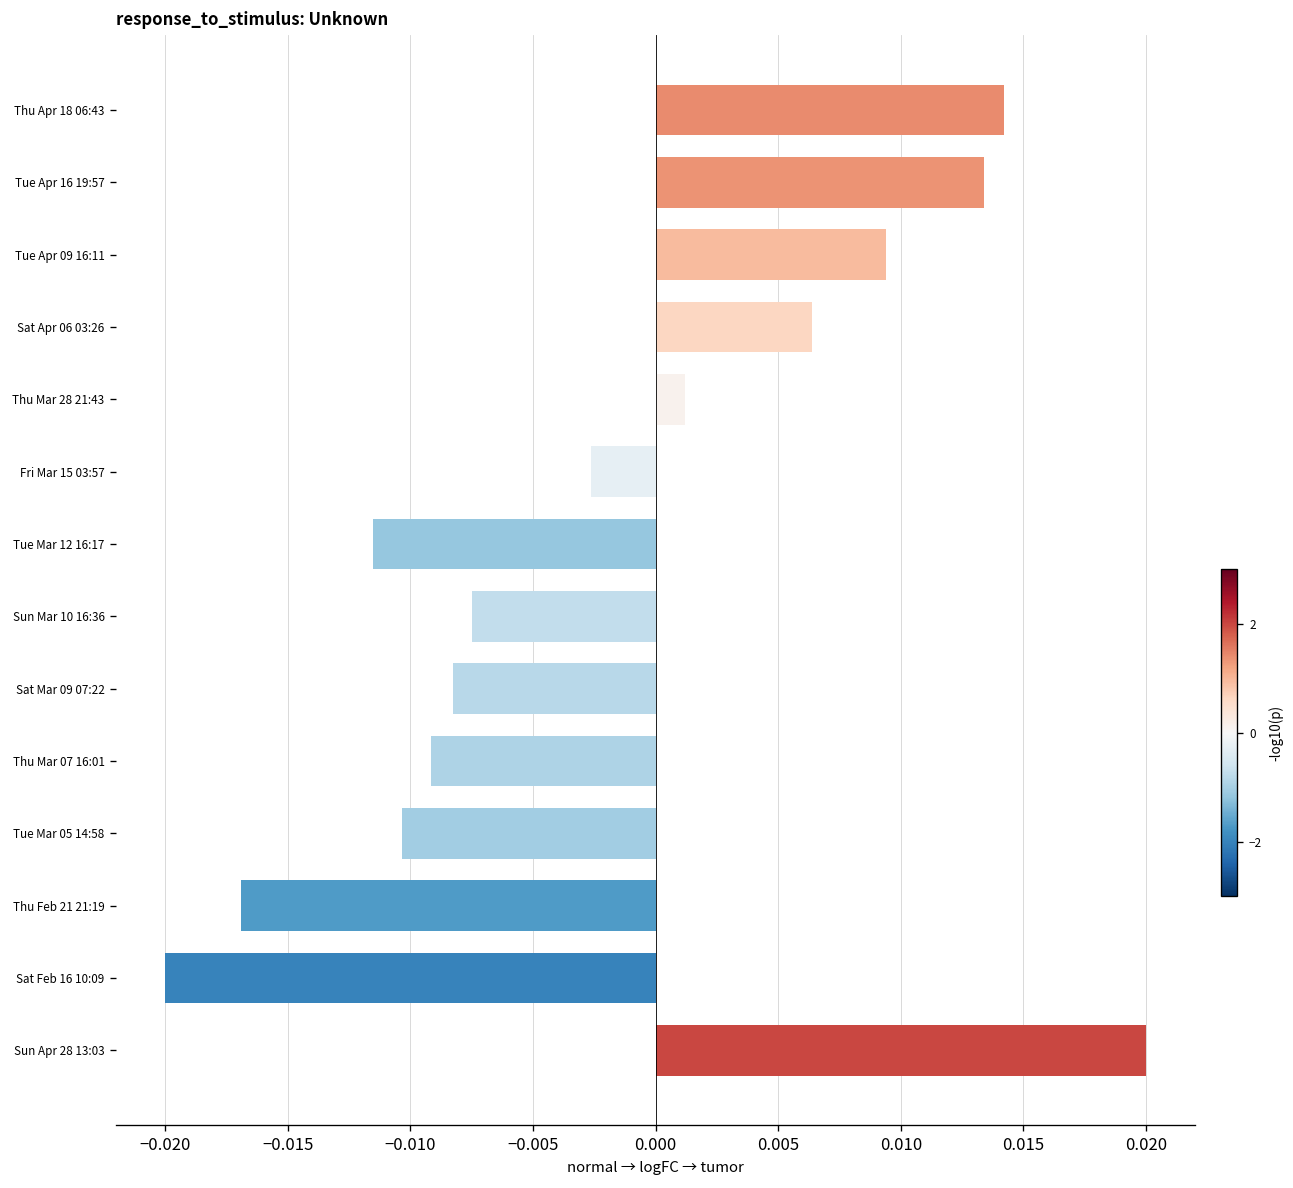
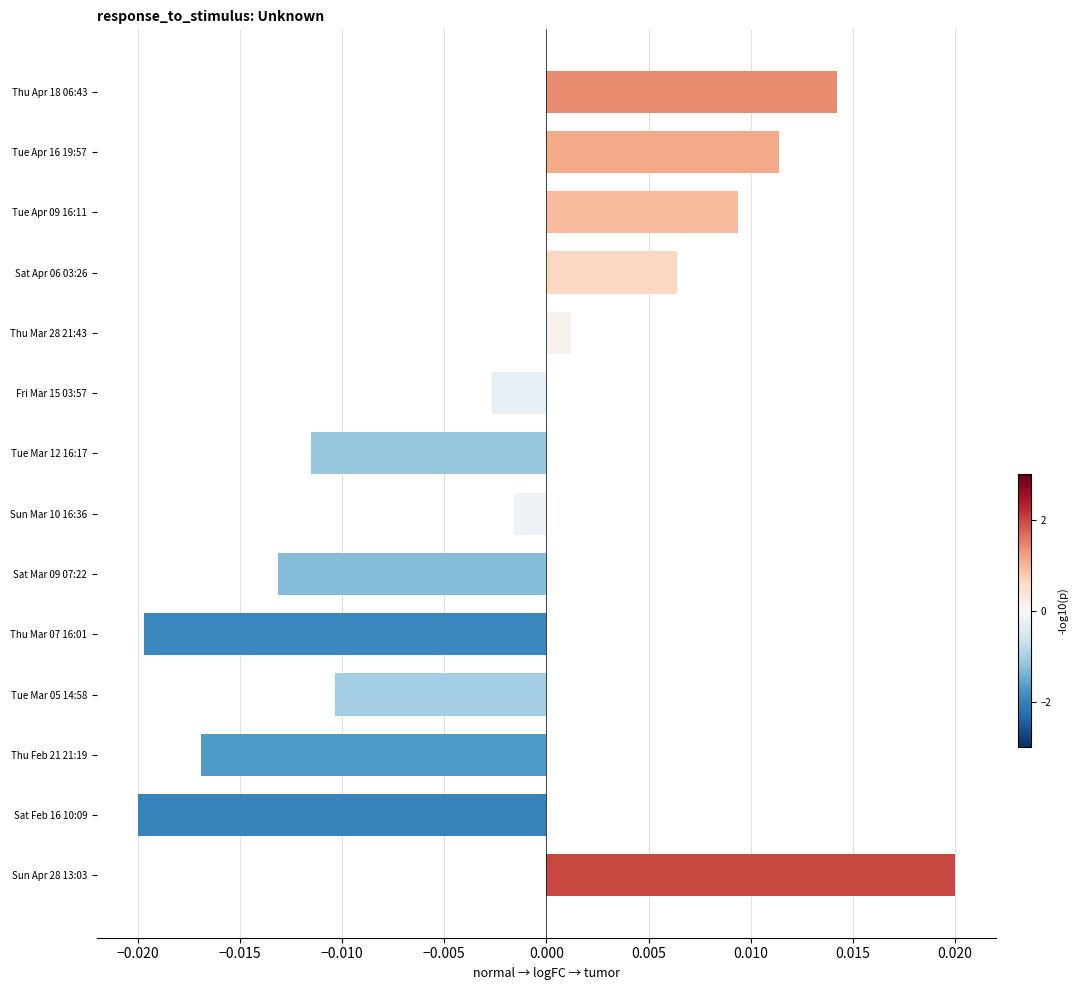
Tue Apr 16 19:57: 0.0134 -> 0.0114
Sun Mar 10 16:36: -0.0075 -> -0.0016
Sat Mar 09 07:22: -0.0083 -> -0.0131
Thu Mar 07 16:01: -0.0092 -> -0.0197
